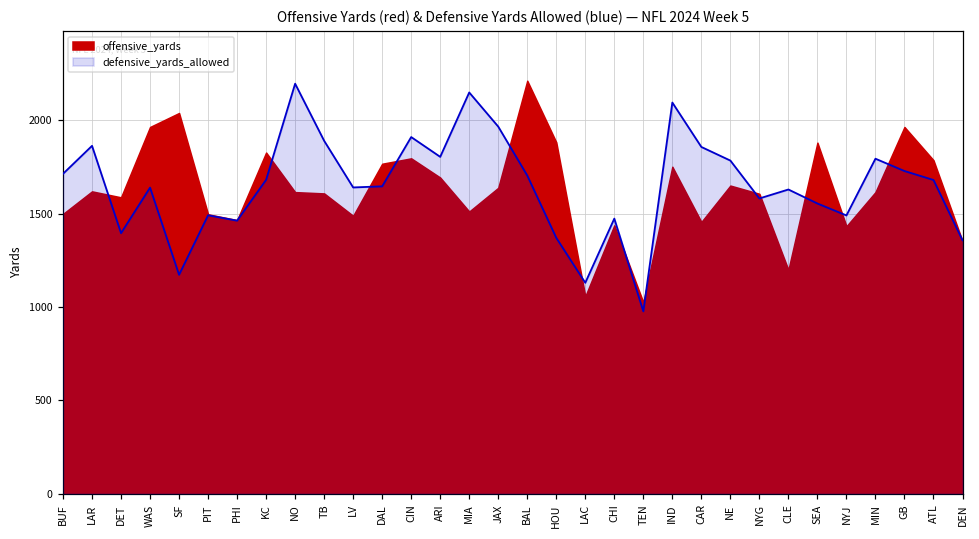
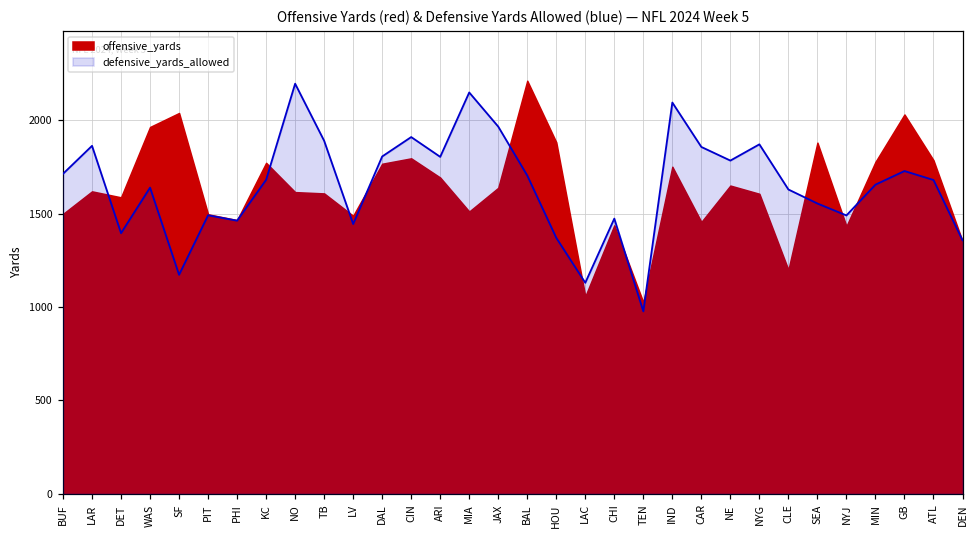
offensive_yards, KC: 1830 -> 1770
defensive_yards_allowed, LV: 1640 -> 1450
defensive_yards_allowed, DAL: 1650 -> 1810
defensive_yards_allowed, NYG: 1580 -> 1870
offensive_yards, MIN: 1620 -> 1780
defensive_yards_allowed, MIN: 1800 -> 1660
offensive_yards, GB: 1970 -> 2030
